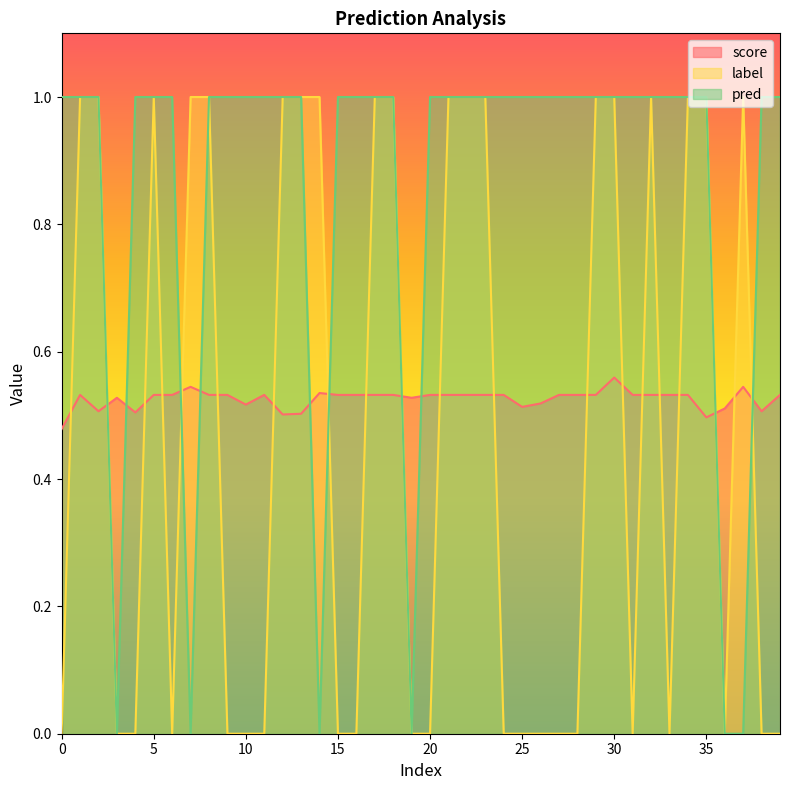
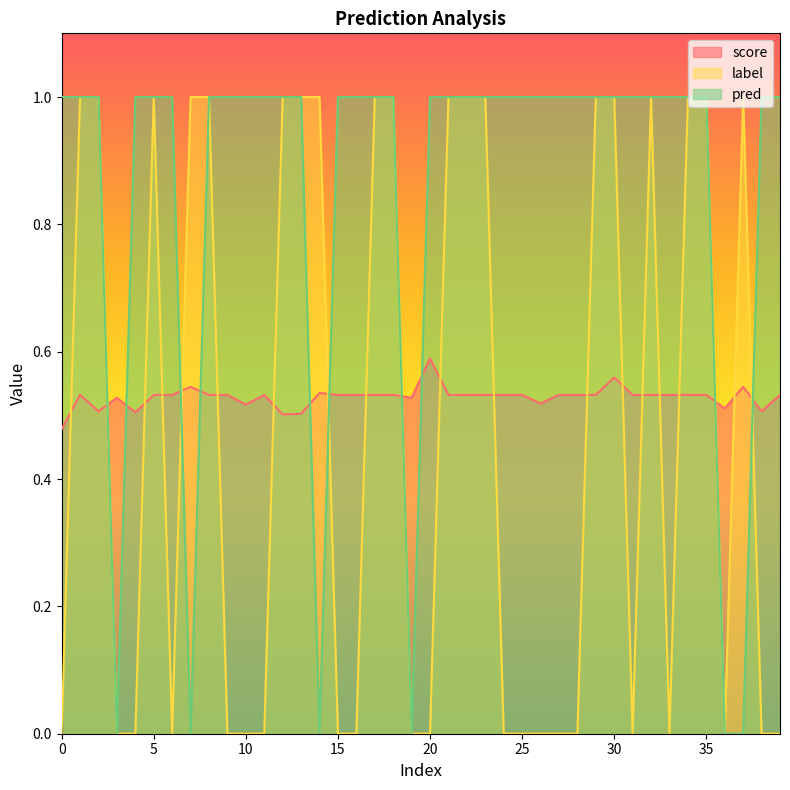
score, 20: 0.53 -> 0.59
score, 25: 0.51 -> 0.53
score, 35: 0.50 -> 0.53
